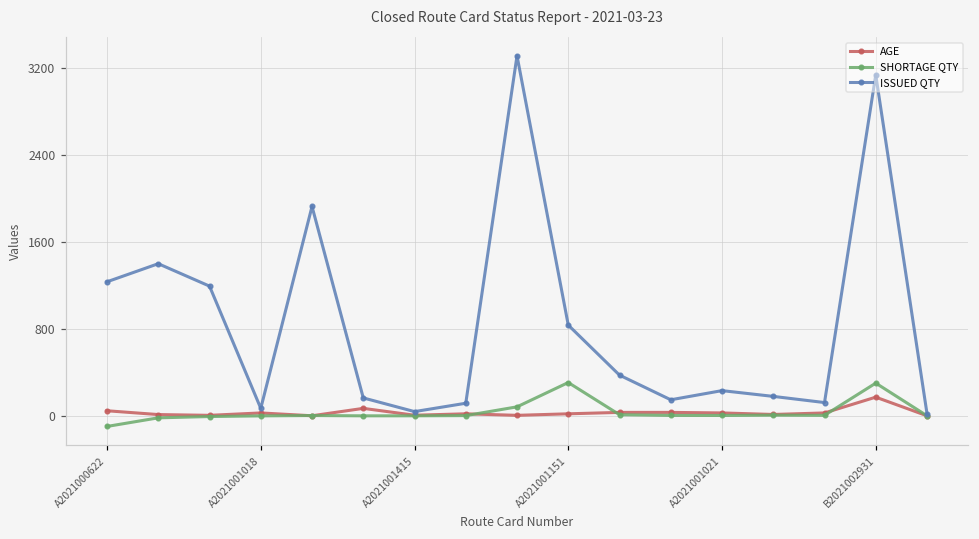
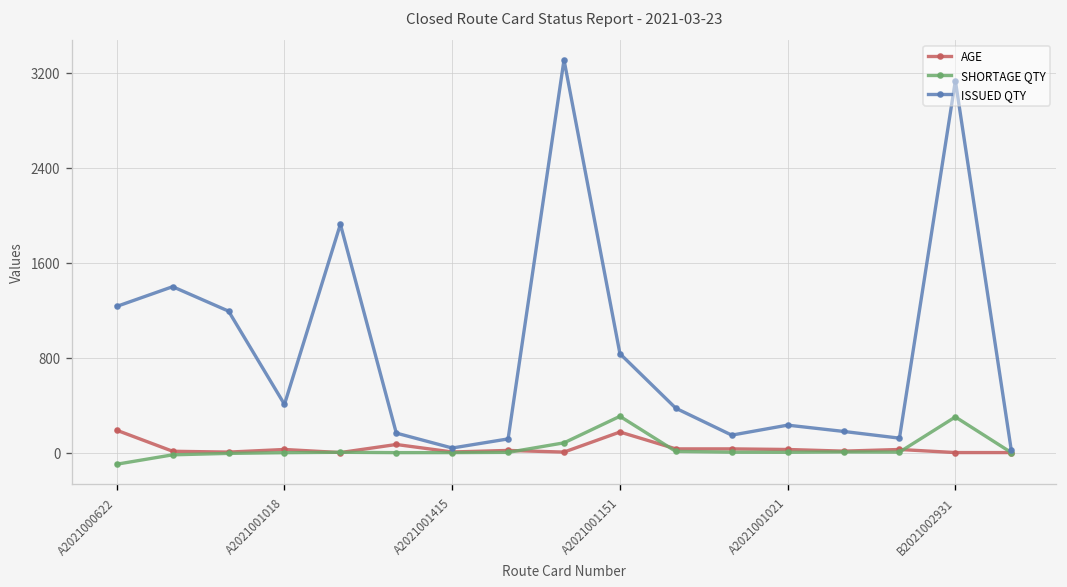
AGE, A2021000622: 0 -> 200
ISSUED QTY, A2021001018: 100 -> 400
AGE, A2021001151: 0 -> 200
AGE, B2021002931: 200 -> 0
